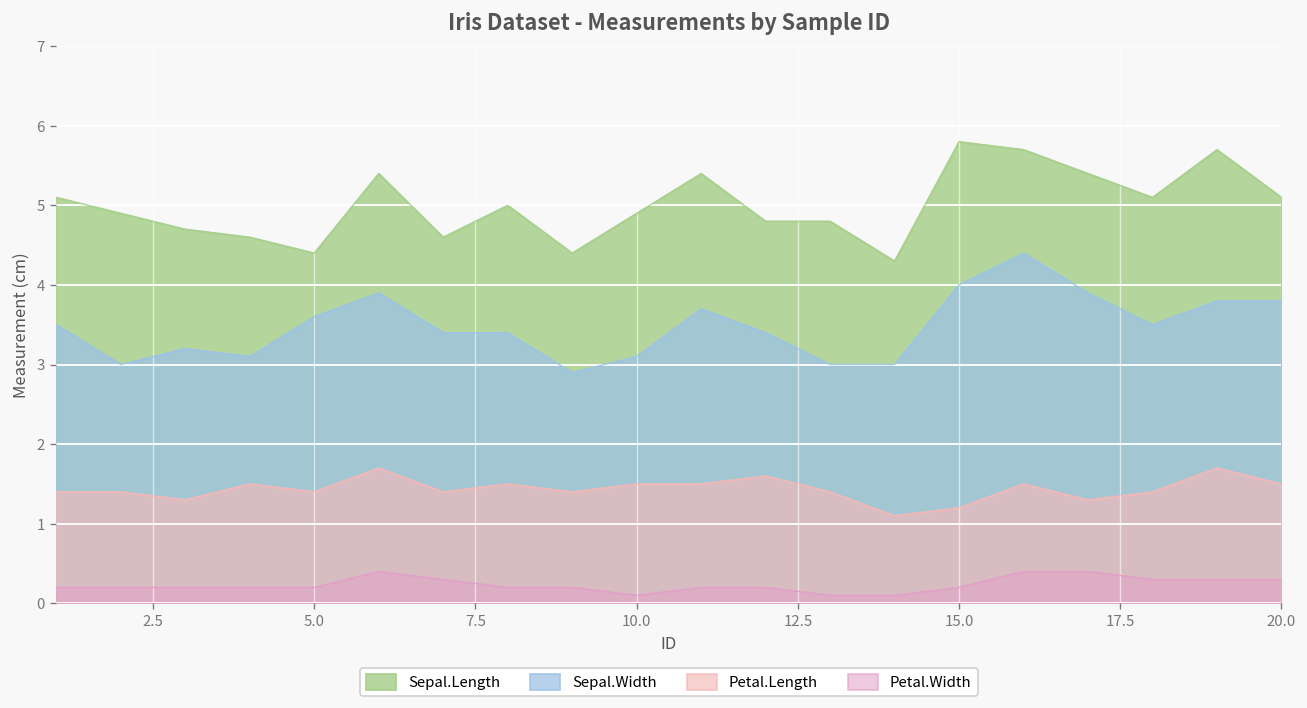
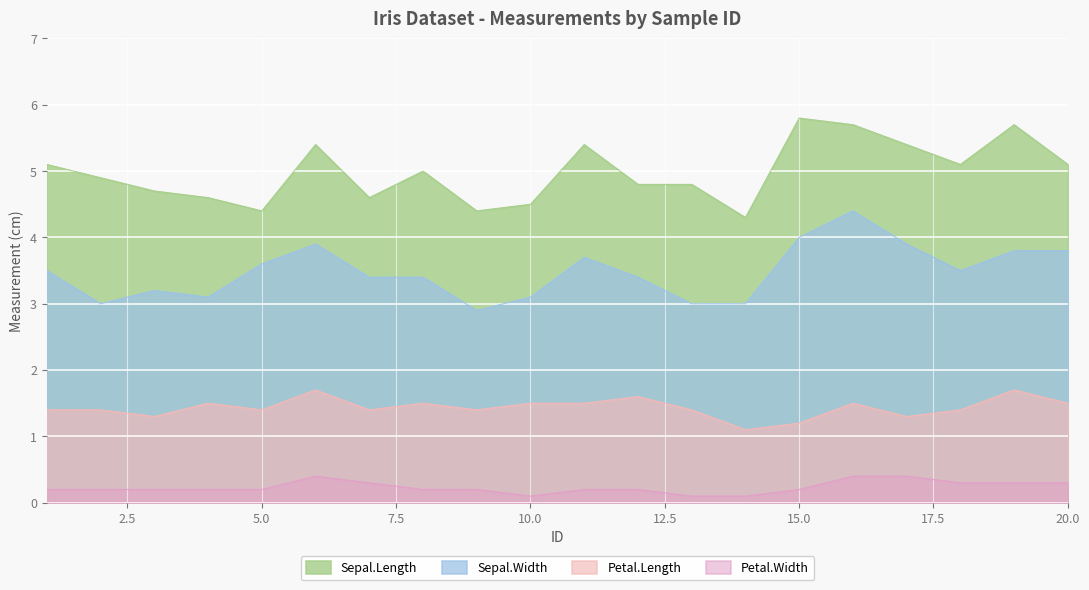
Sepal.Length, 10.0: 4.9 -> 4.5
